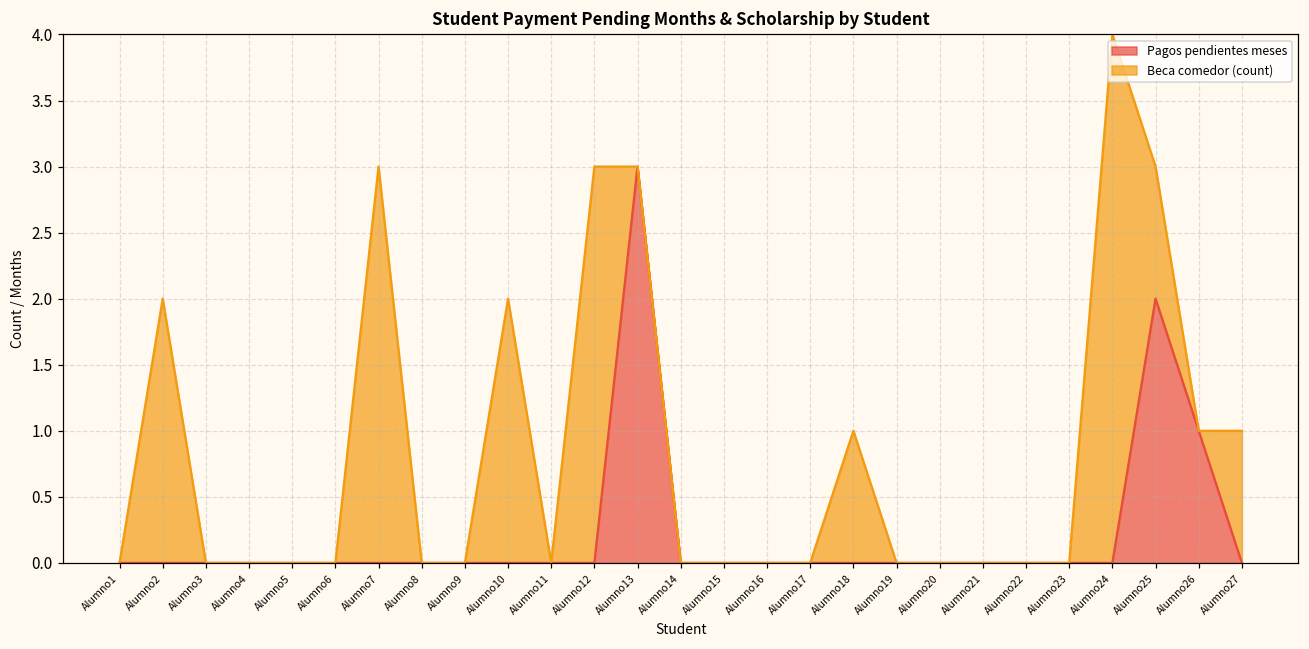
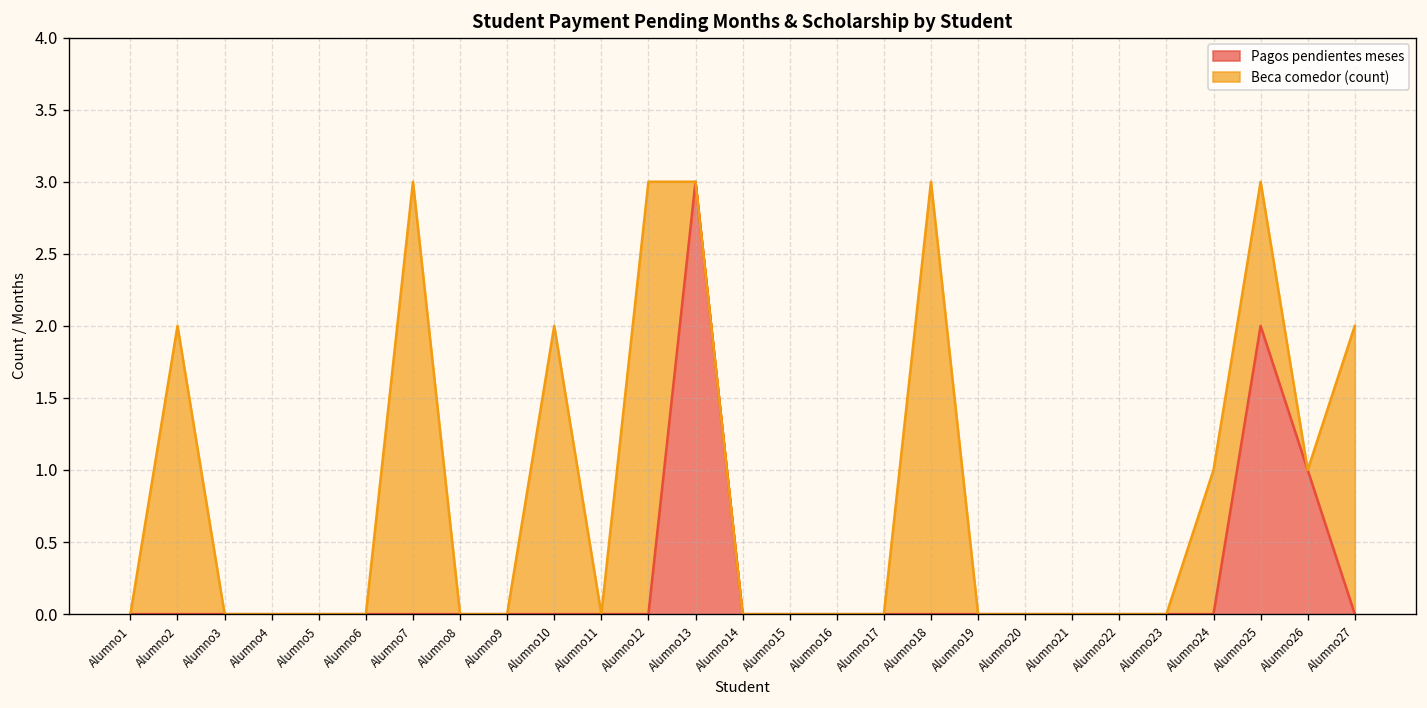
Beca comedor (count), Alumno18: 1 -> 3
Beca comedor (count), Alumno24: 4 -> 1
Beca comedor (count), Alumno27: 1 -> 2
